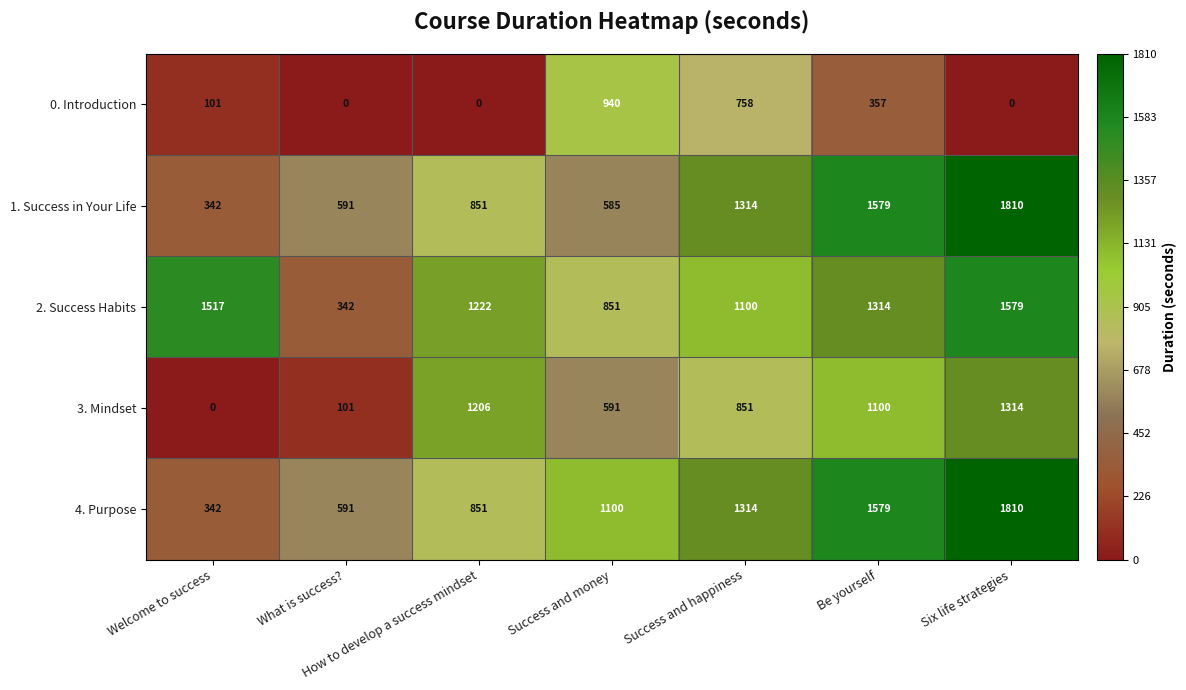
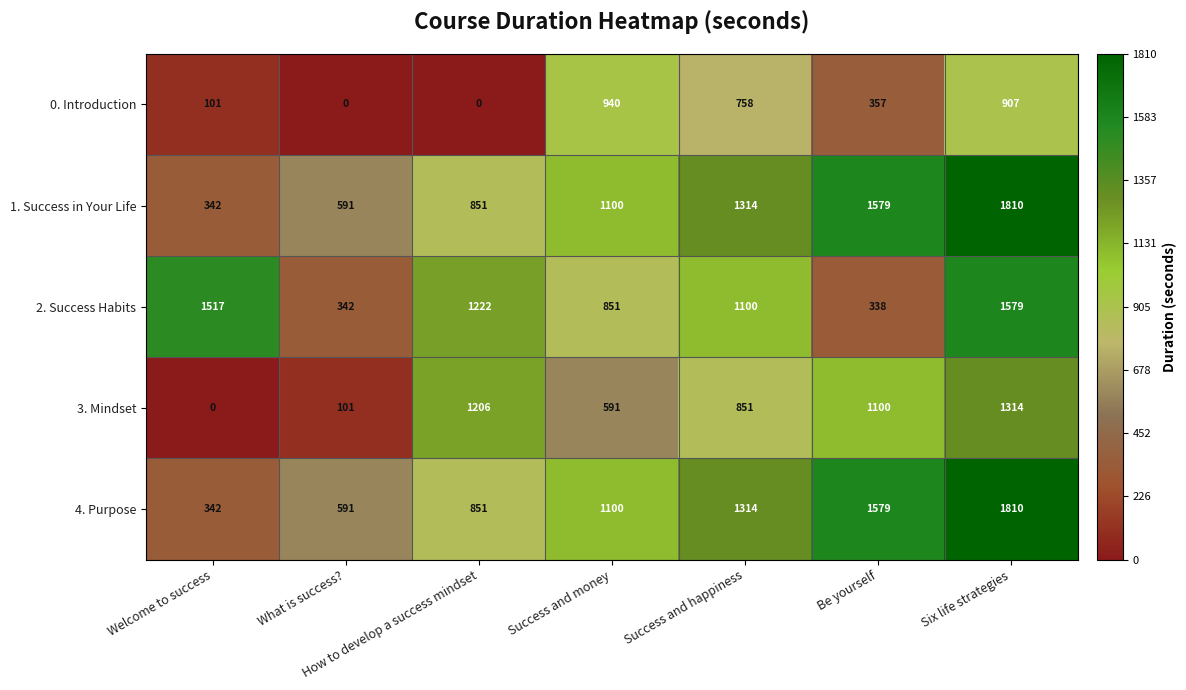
0. Introduction, Six life strategies: 0 -> 907
1. Success in Your Life, Success and money: 585 -> 1100
2. Success Habits, Be yourself: 1314 -> 338
